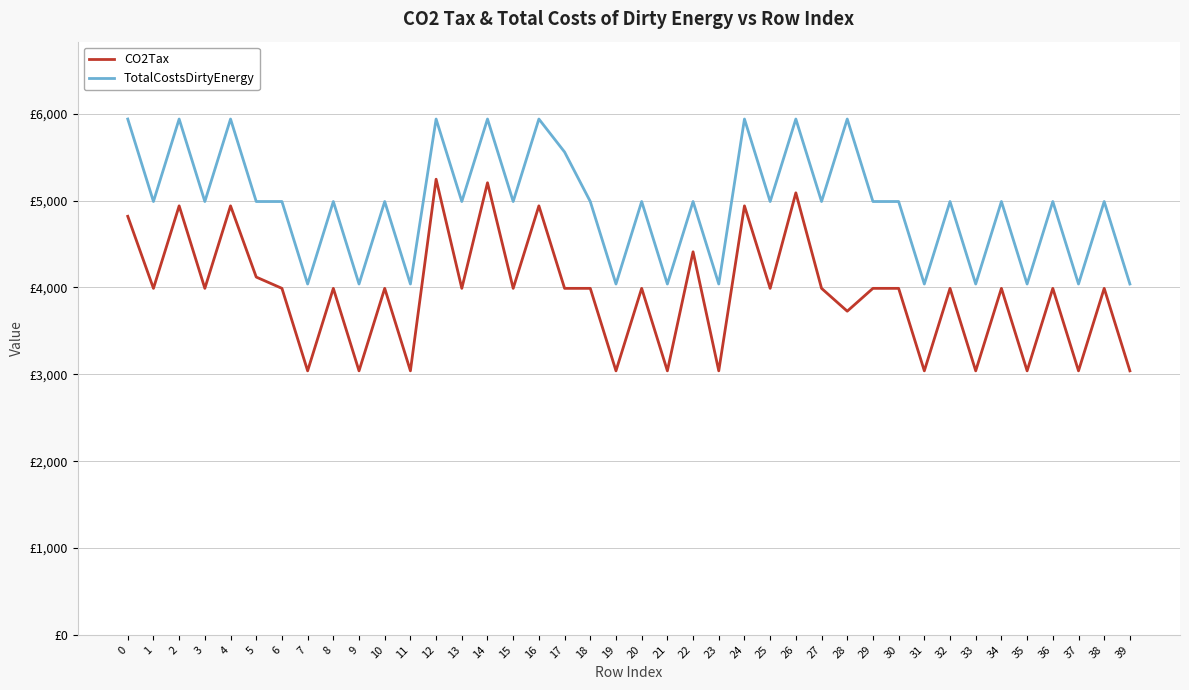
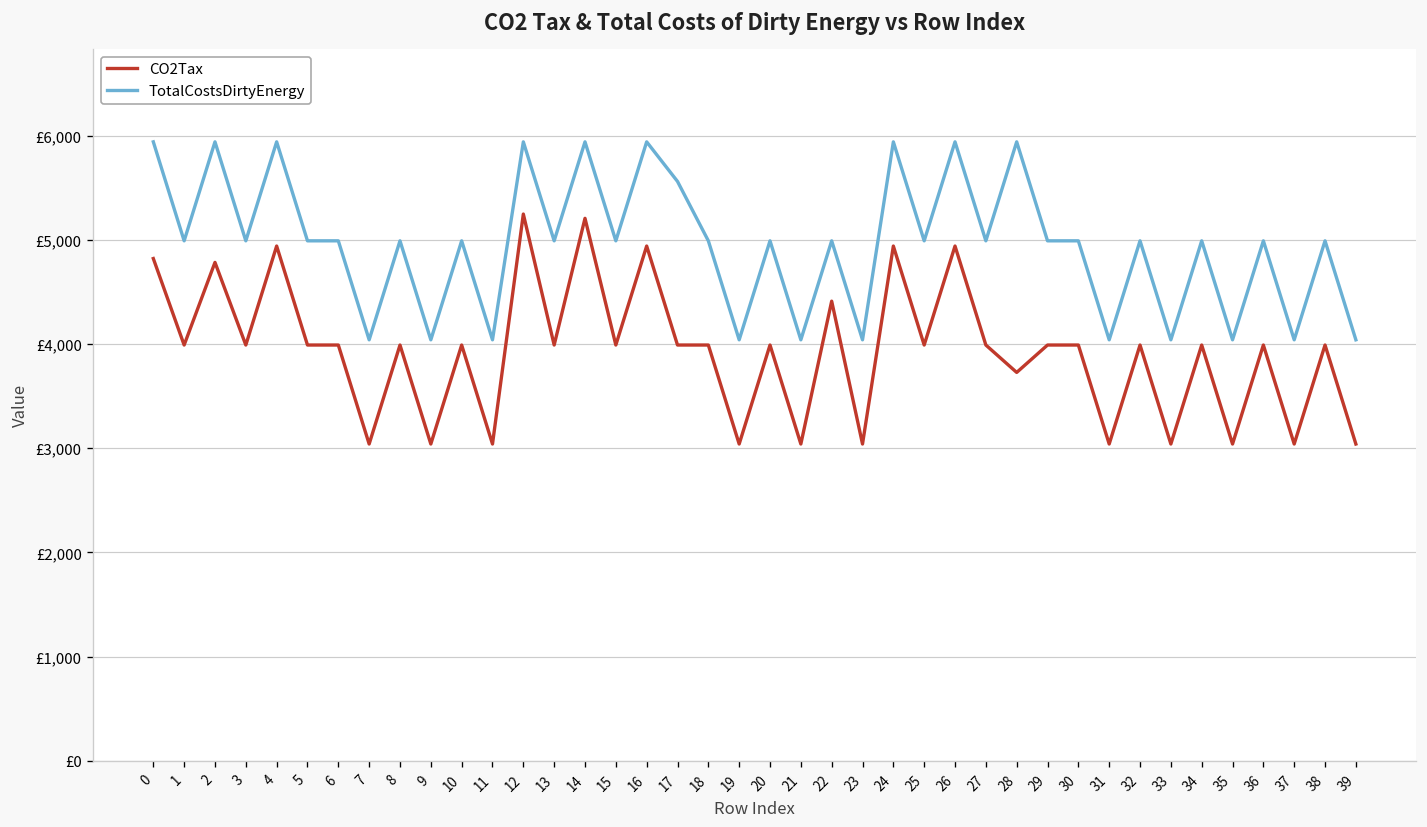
CO2Tax, 2: £4,900 -> £4,800
CO2Tax, 5: £4,100 -> £4,000
CO2Tax, 26: £5,100 -> £4,900
